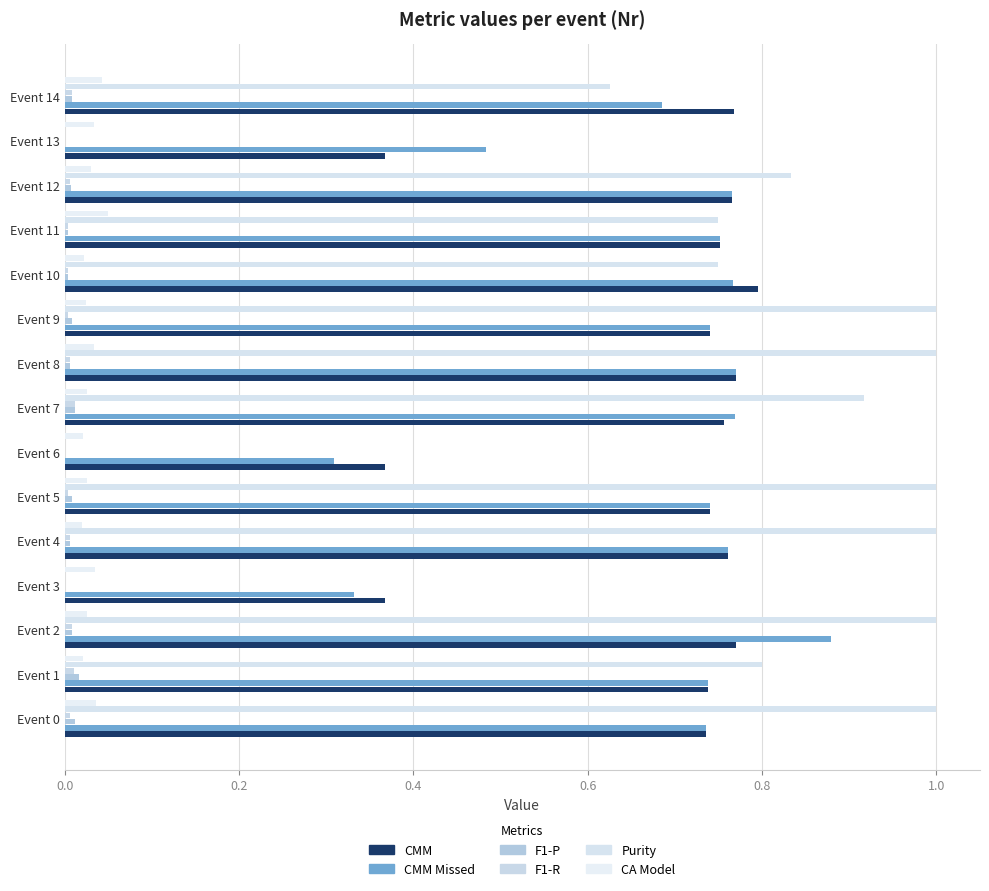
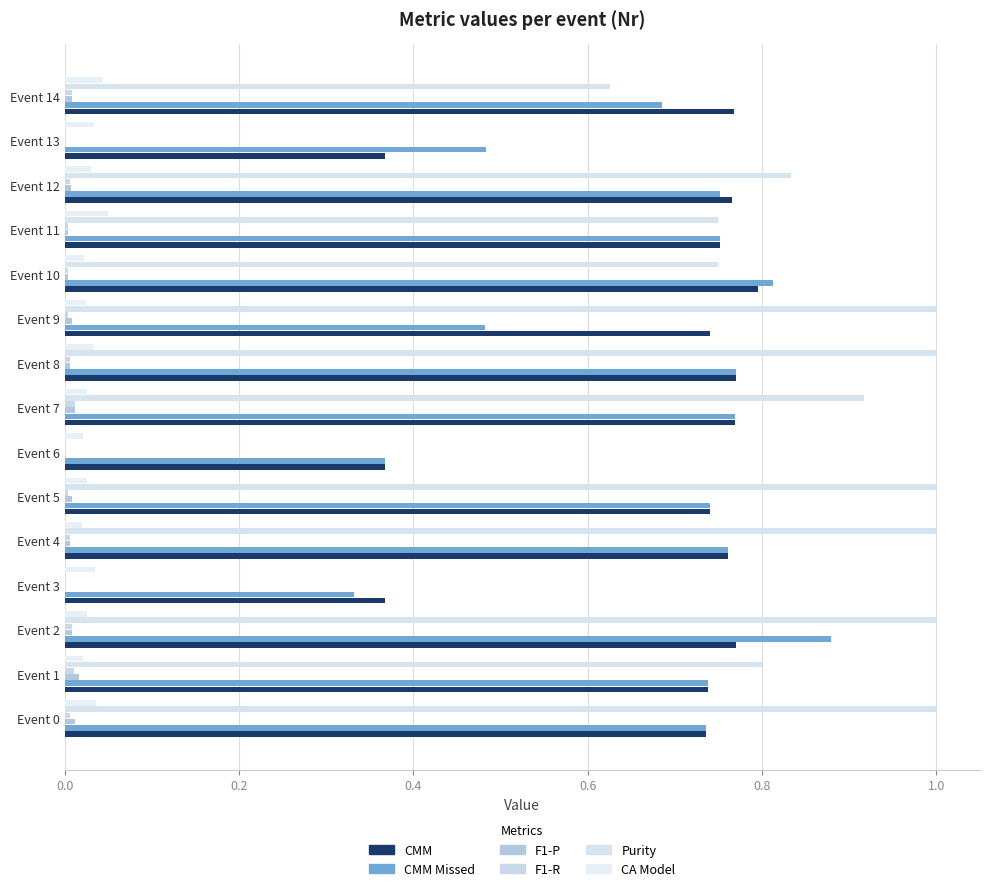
CMM Missed, Event 12: 0.77 -> 0.75
CMM Missed, Event 10: 0.77 -> 0.81
CMM Missed, Event 9: 0.74 -> 0.48
CMM, Event 7: 0.76 -> 0.77
CMM Missed, Event 6: 0.31 -> 0.37
